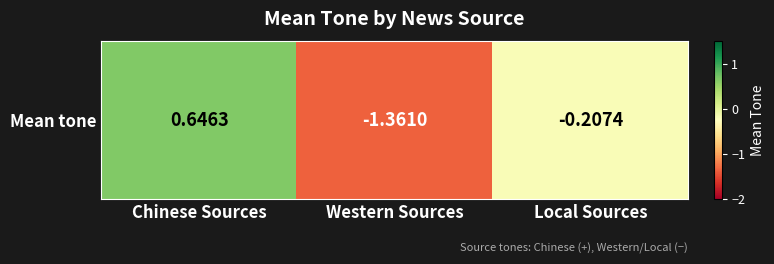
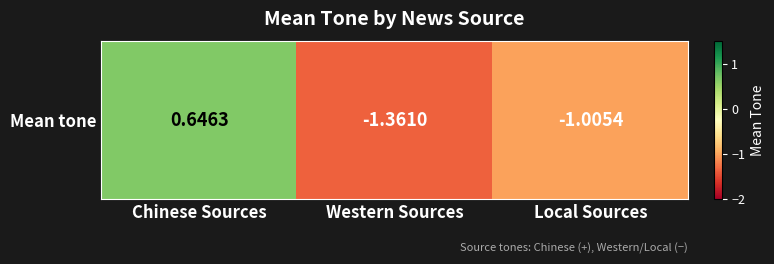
Mean tone, Local Sources: -0.2074 -> -1.0054
